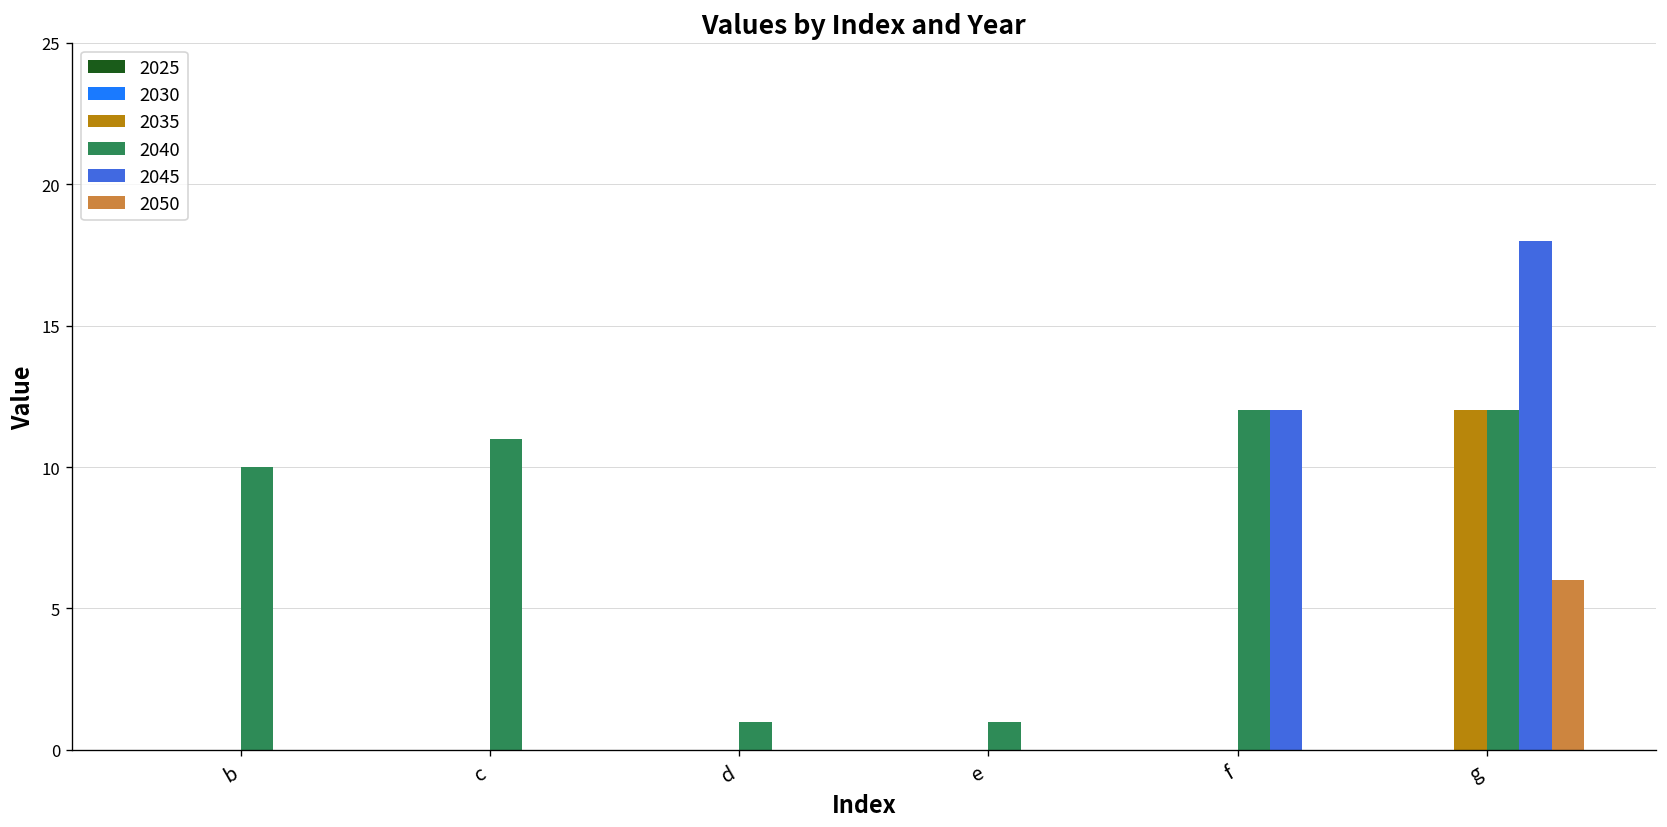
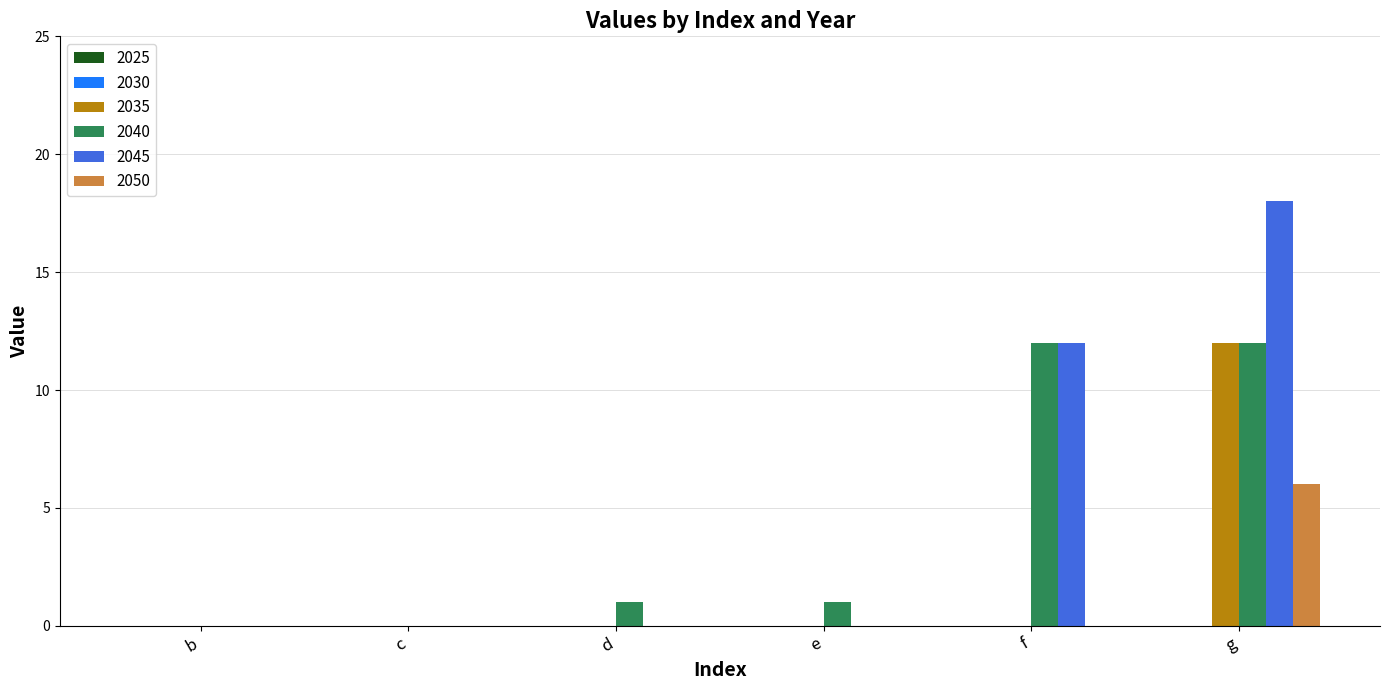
2040, b: 10 -> 0
2040, c: 11 -> 0
